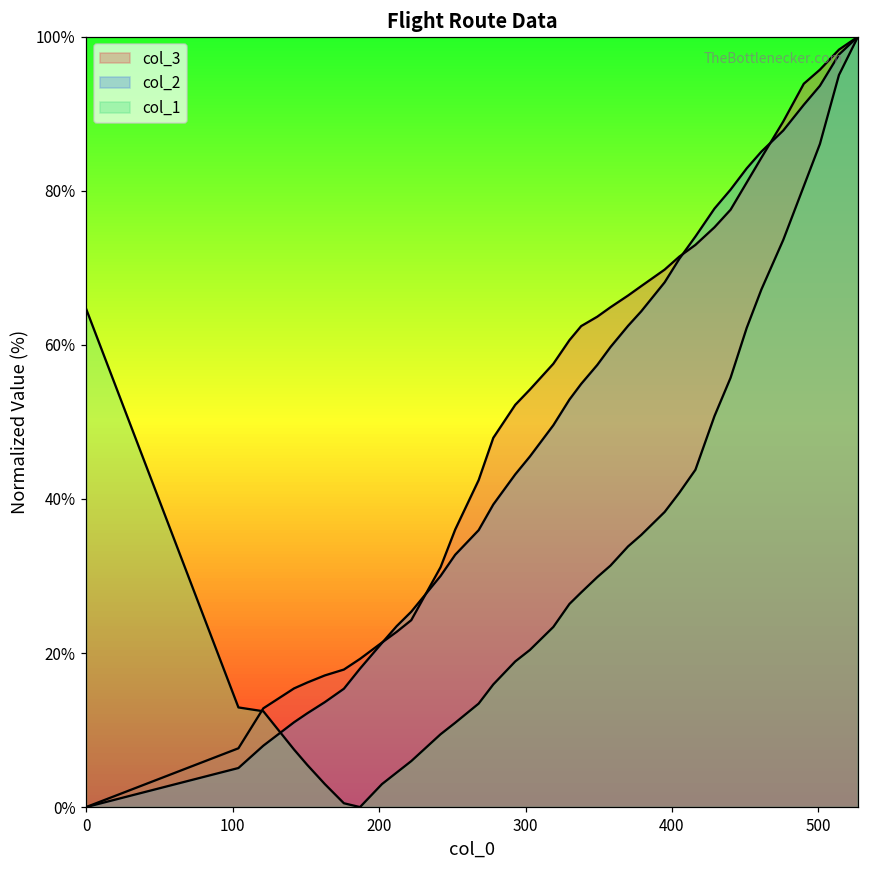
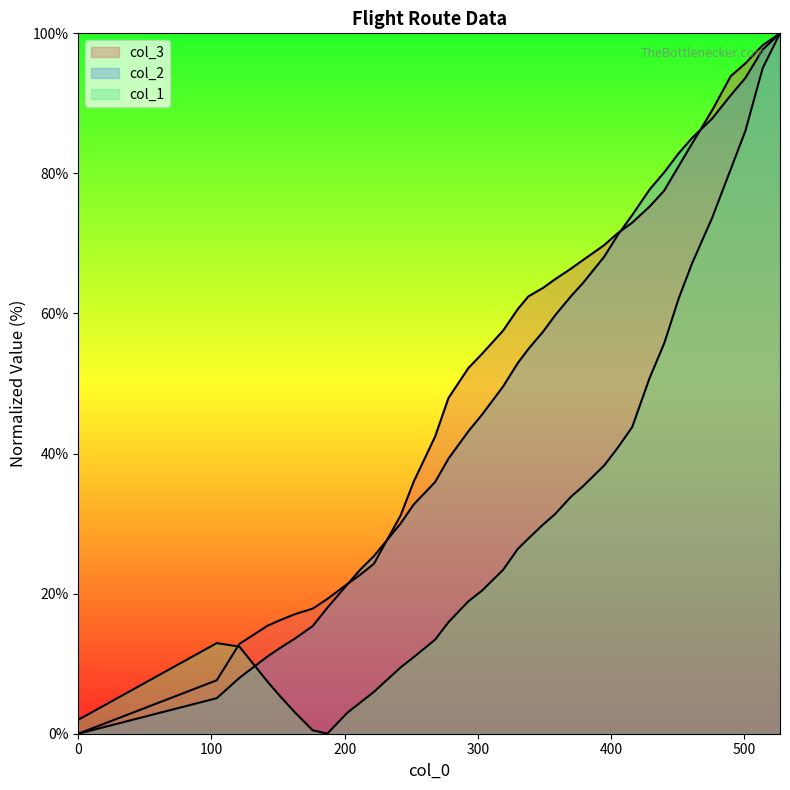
col_1, 0: 65% -> 2%
